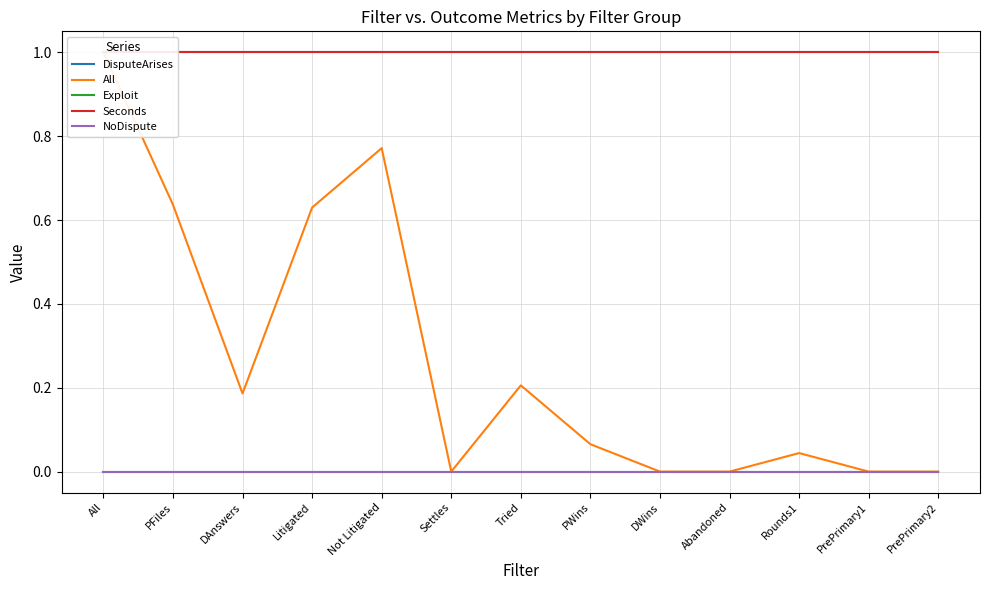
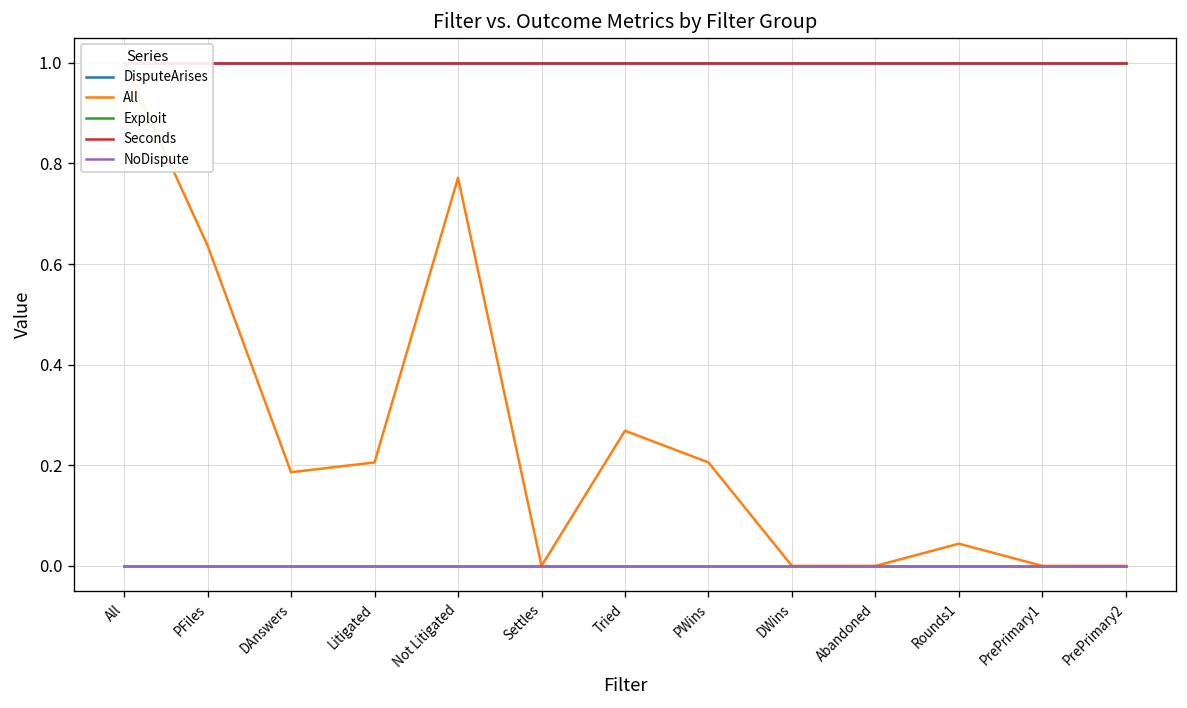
All, Litigated: 0.63 -> 0.21
All, Tried: 0.21 -> 0.27
All, PWins: 0.07 -> 0.21
